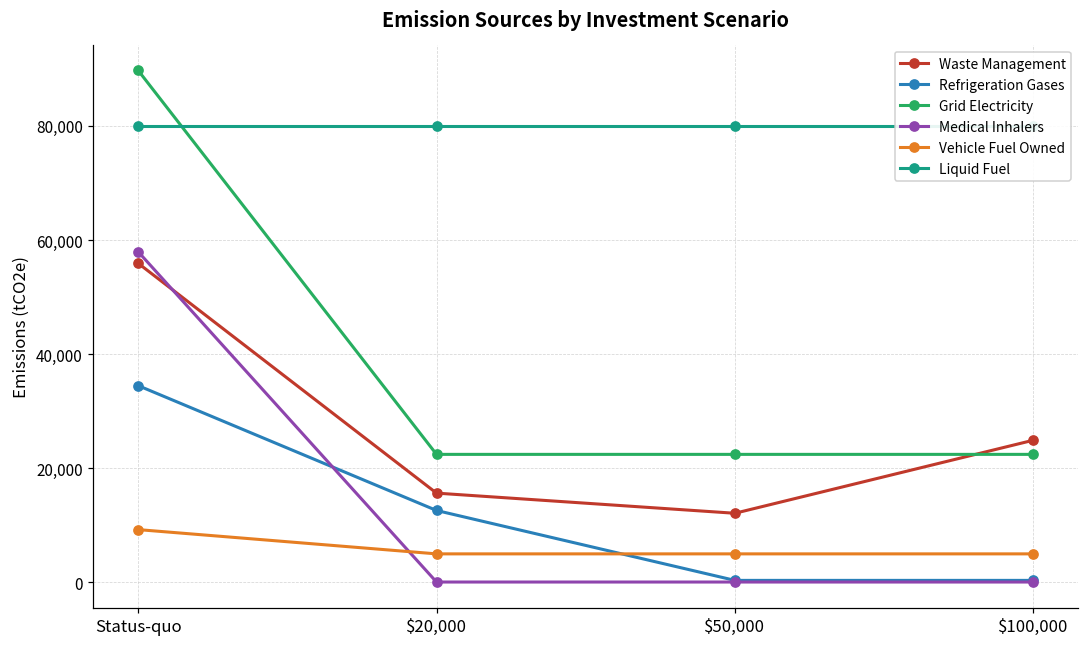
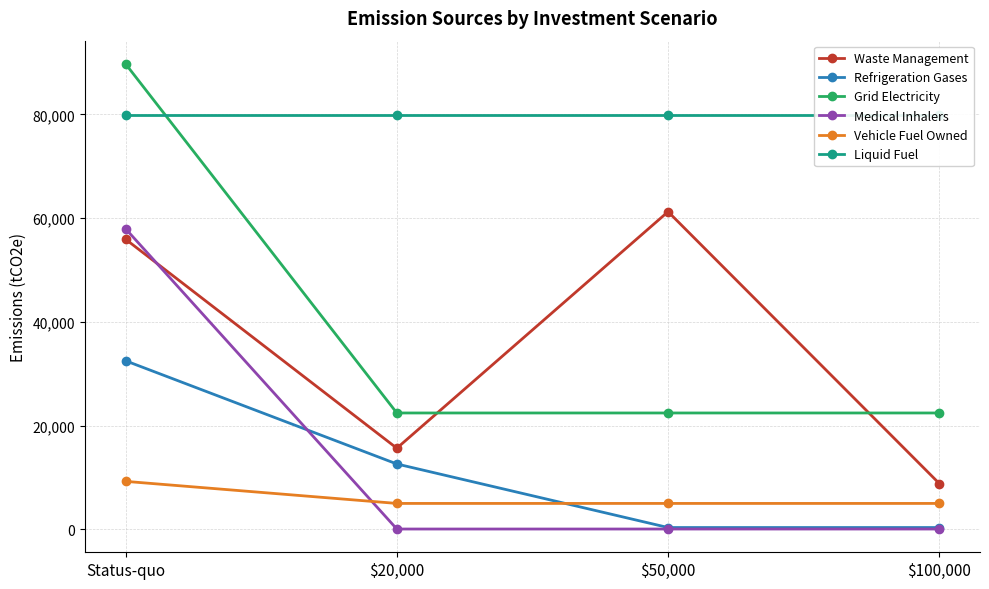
Refrigeration Gases, Status-quo: 34,000 -> 32,000
Waste Management, $50,000: 12,000 -> 61,000
Waste Management, $100,000: 25,000 -> 9,000
